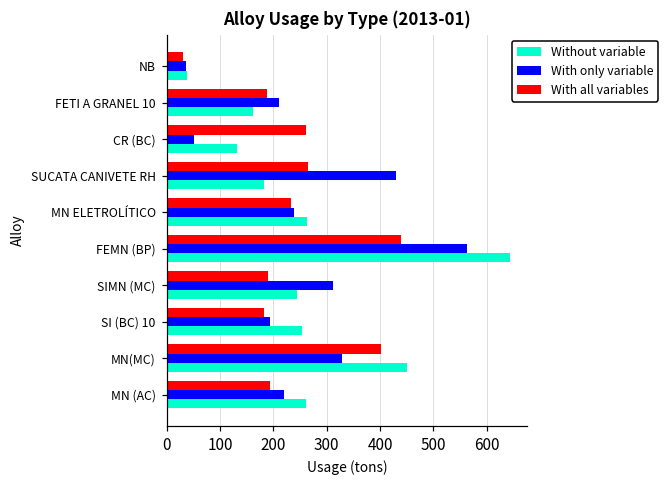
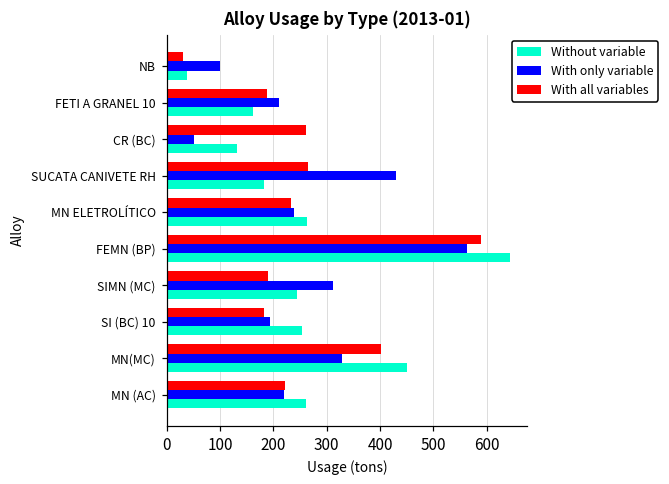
With only variable, NB: 40 -> 100
With all variables, FEMN (BP): 440 -> 590
With all variables, MN (AC): 190 -> 220
